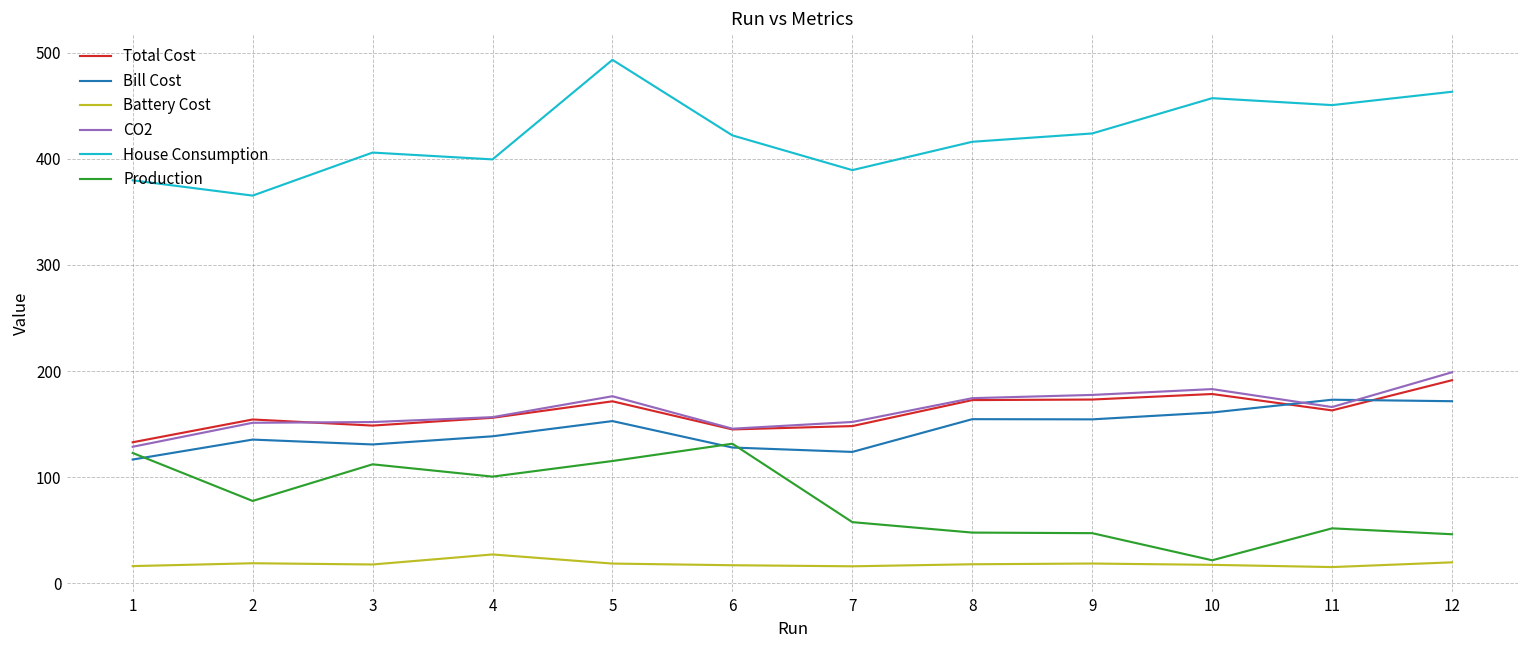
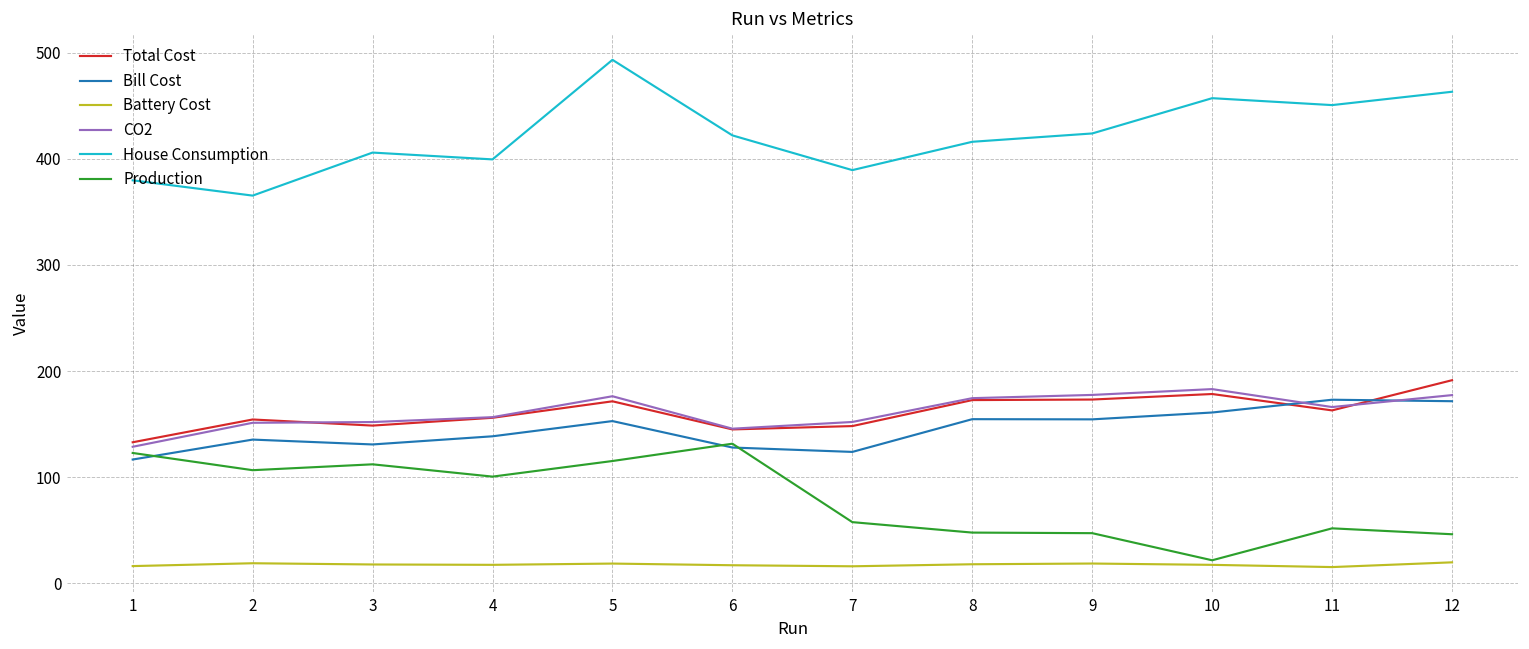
Production, 2: 80 -> 110
Battery Cost, 4: 30 -> 20
CO2, 12: 200 -> 180
